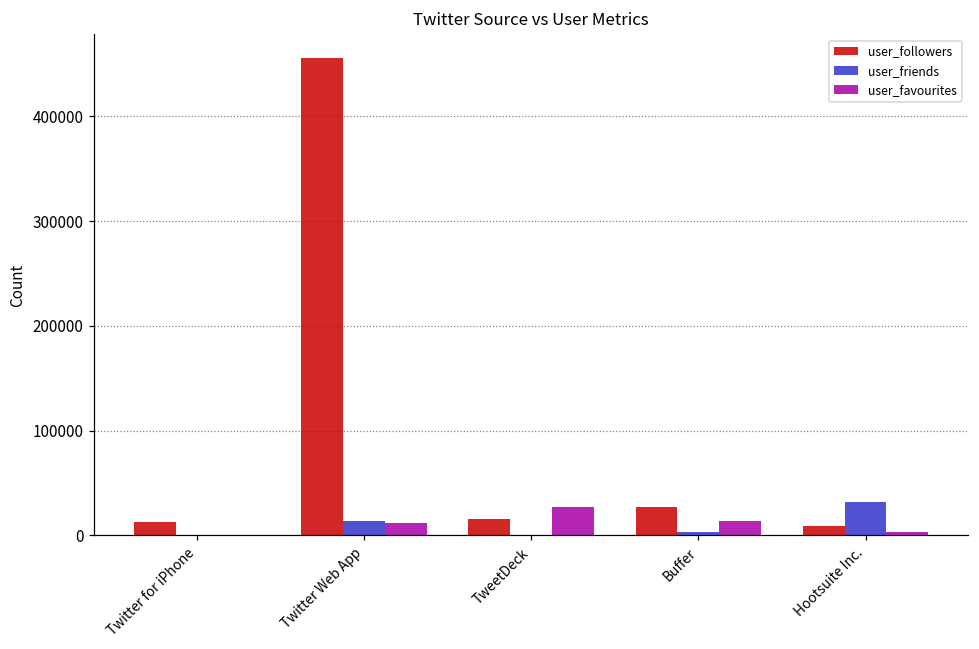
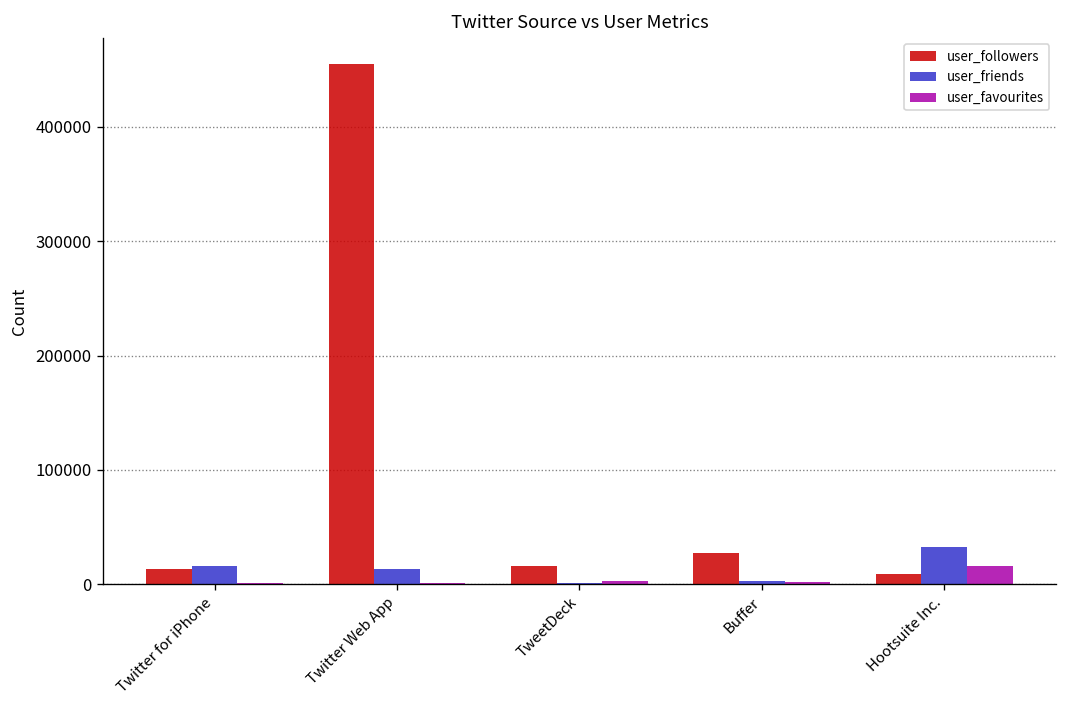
user_friends, Twitter for iPhone: 0 -> 20000
user_favourites, Twitter Web App: 10000 -> 0
user_favourites, TweetDeck: 30000 -> 0
user_favourites, Buffer: 10000 -> 0
user_favourites, Hootsuite Inc.: 0 -> 20000
